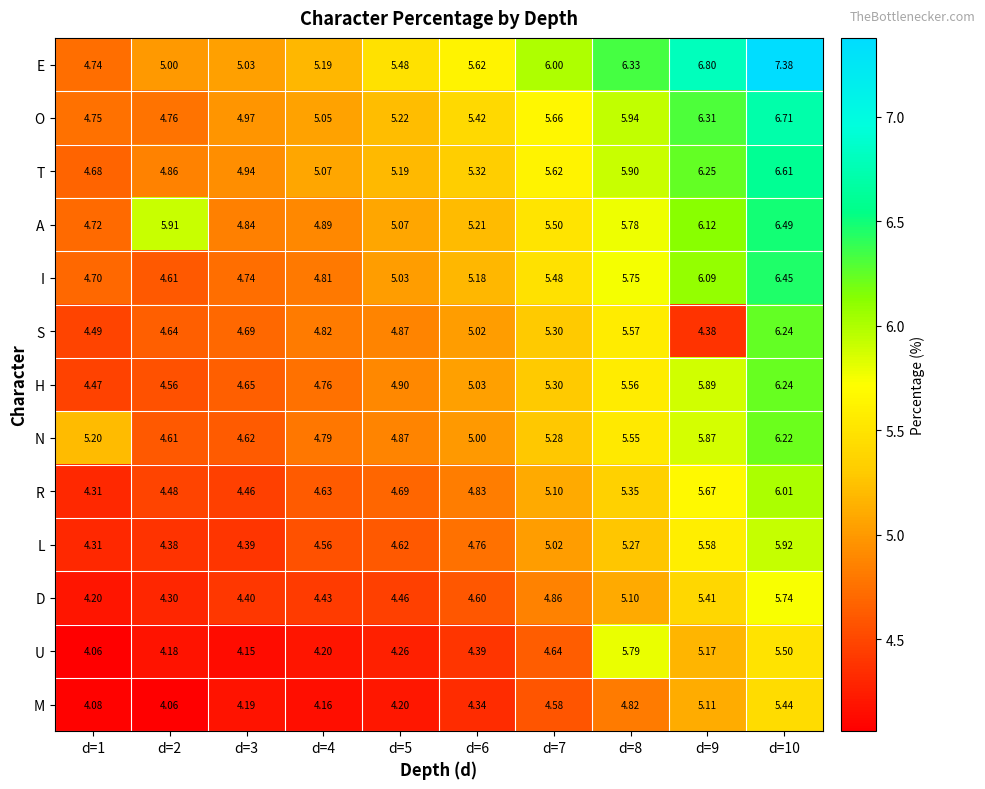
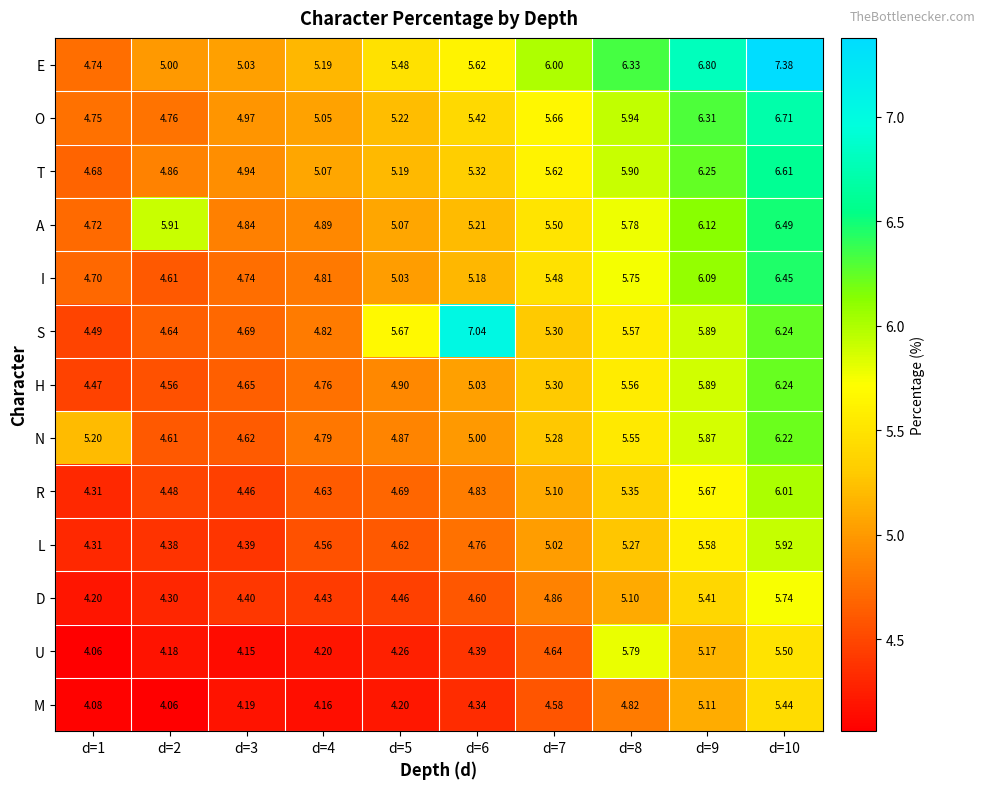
S, d=5: 4.87 -> 5.67
S, d=6: 5.02 -> 7.04
S, d=9: 4.38 -> 5.89
